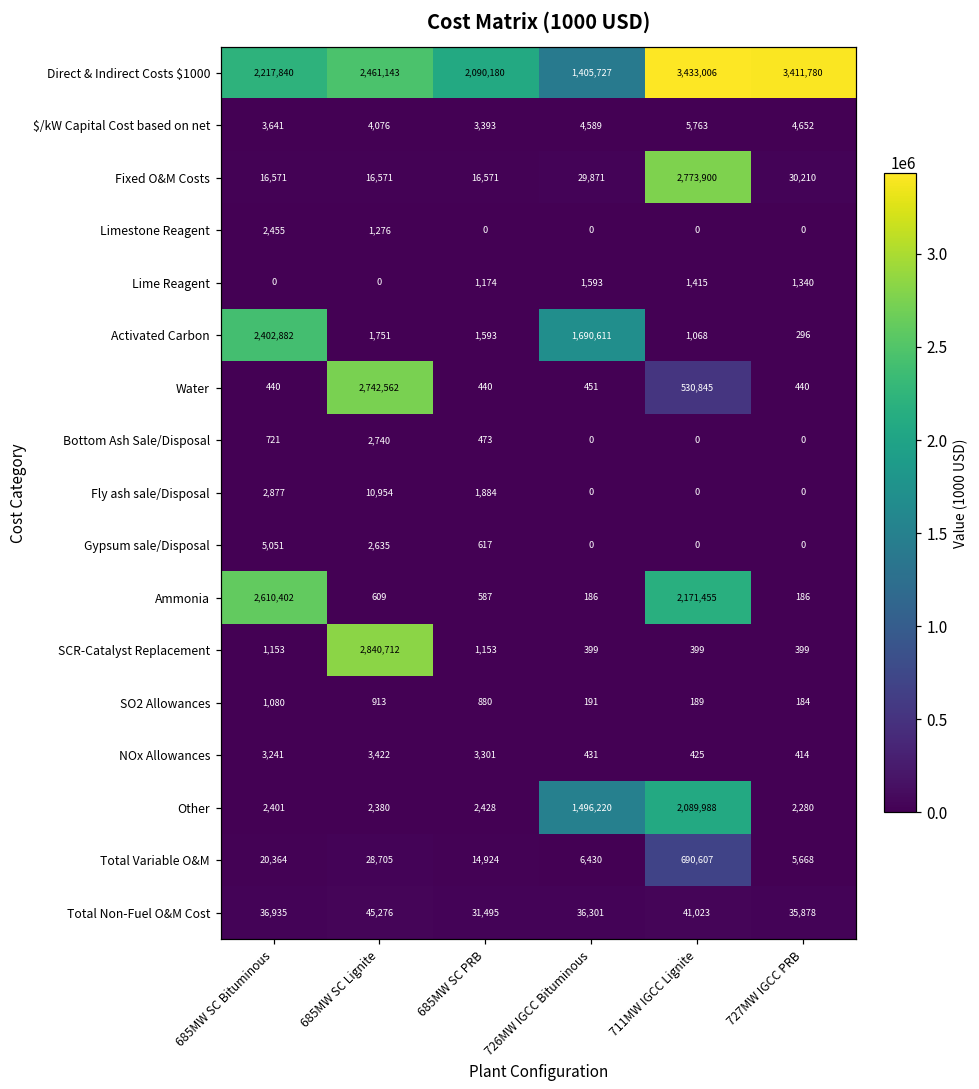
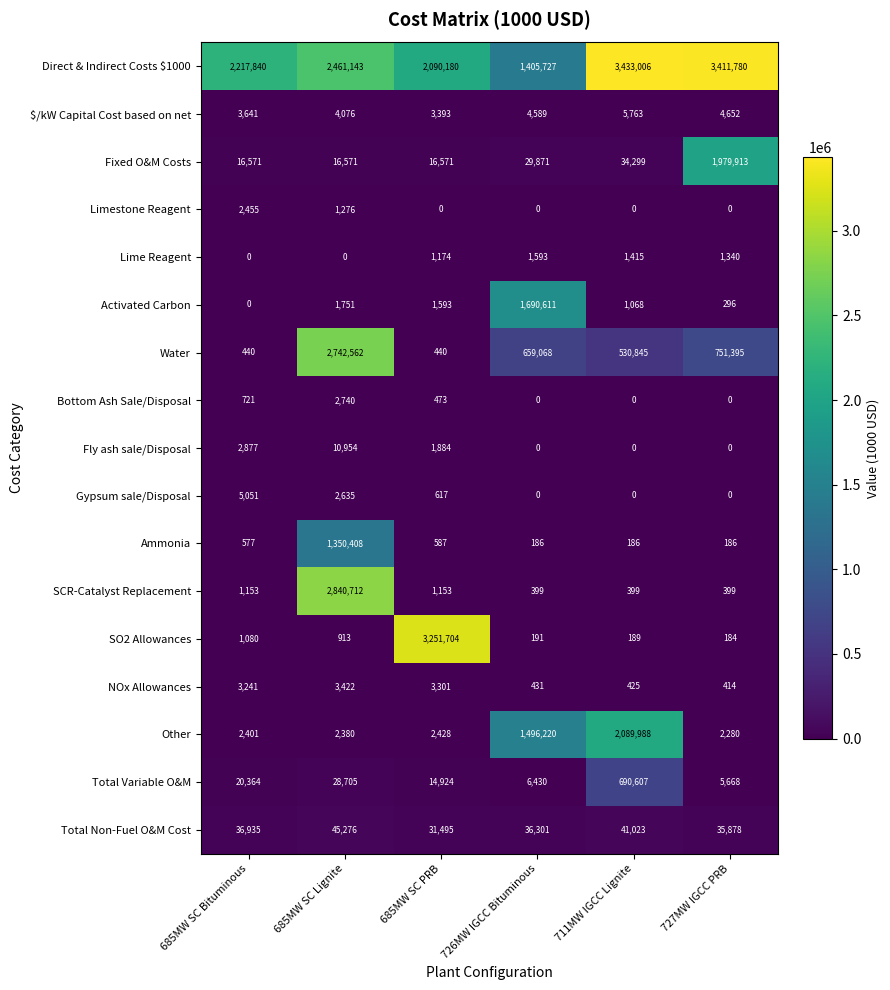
Fixed O&M Costs, 711MW IGCC Lignite: 2,773,900 -> 34,299
Fixed O&M Costs, 727MW IGCC PRB: 30,210 -> 1,979,913
Activated Carbon, 685MW SC Bituminous: 2,402,882 -> 0
Water, 726MW IGCC Bituminous: 451 -> 659,068
Water, 727MW IGCC PRB: 440 -> 751,395
Ammonia, 685MW SC Bituminous: 2,610,402 -> 577
Ammonia, 685MW SC Lignite: 609 -> 1,350,408
Ammonia, 711MW IGCC Lignite: 2,171,455 -> 186
SO2 Allowances, 685MW SC PRB: 880 -> 3,251,704
